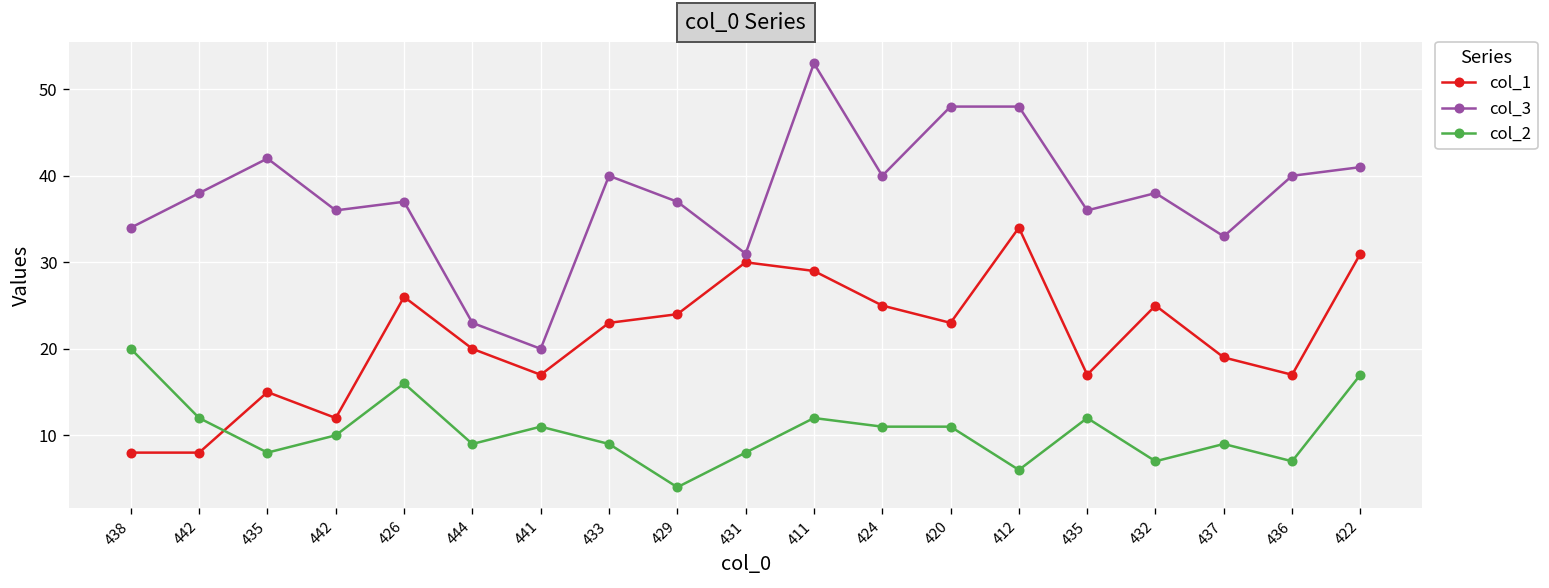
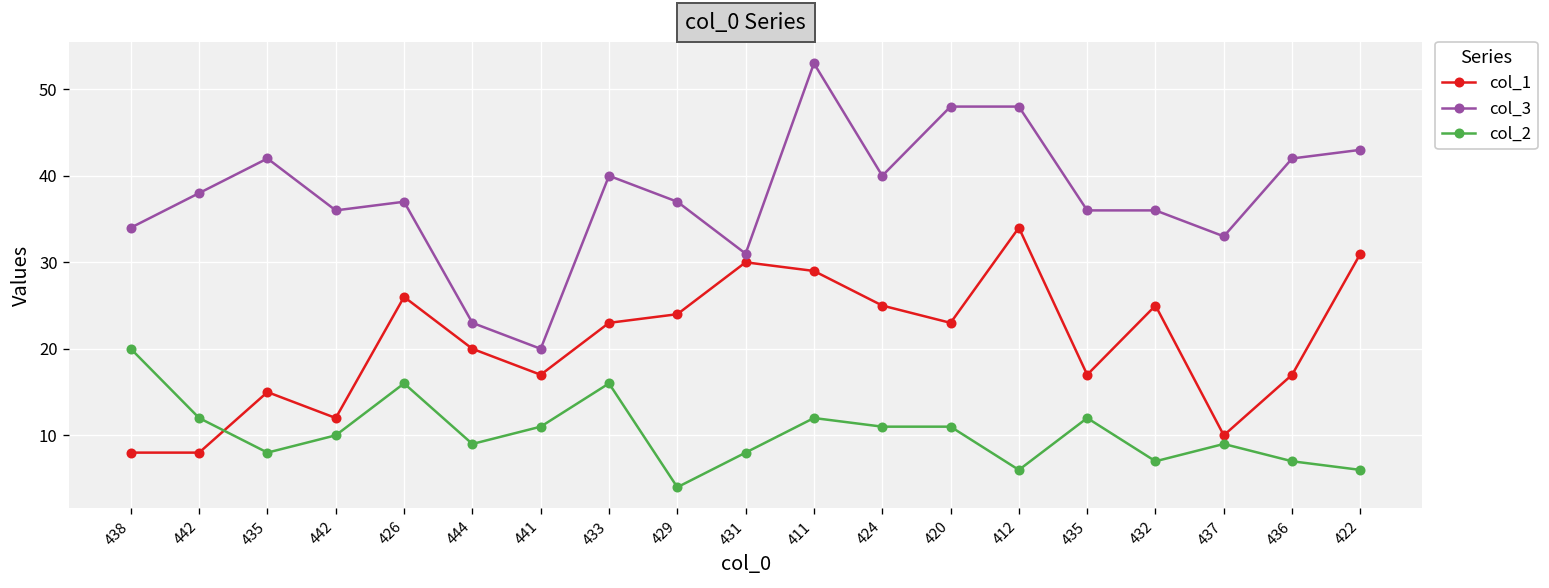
col_2, 433: 9 -> 16
col_3, 432: 38 -> 36
col_1, 437: 19 -> 10
col_3, 436: 40 -> 42
col_3, 422: 41 -> 43
col_2, 422: 17 -> 6
